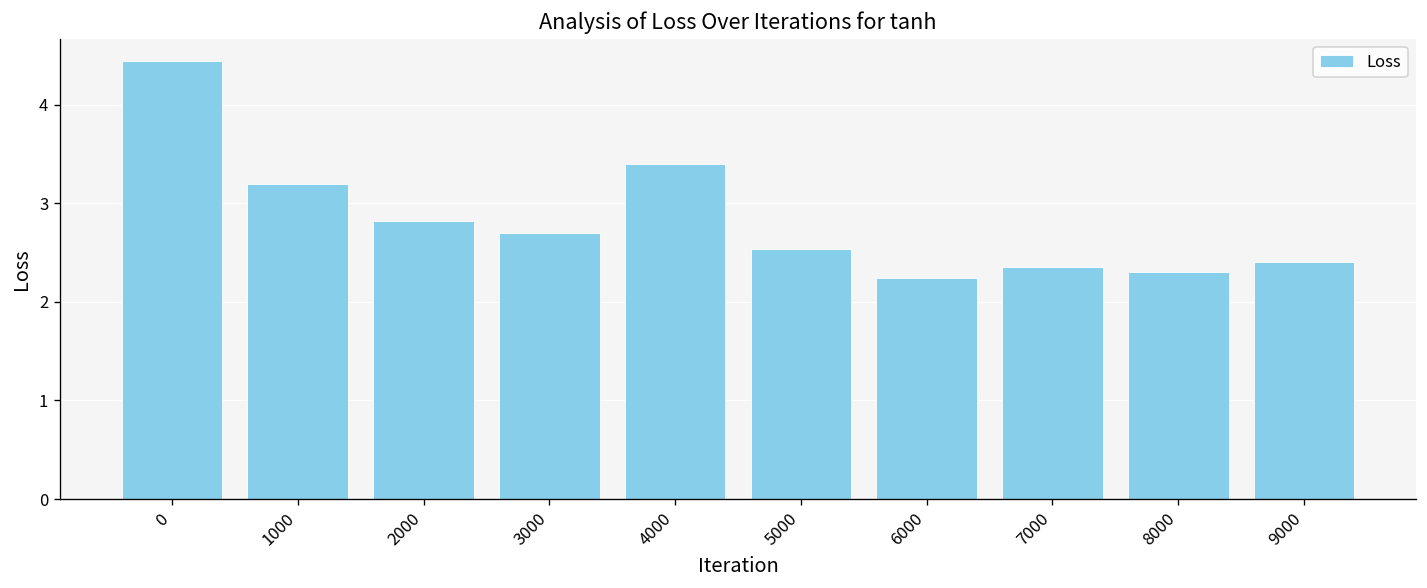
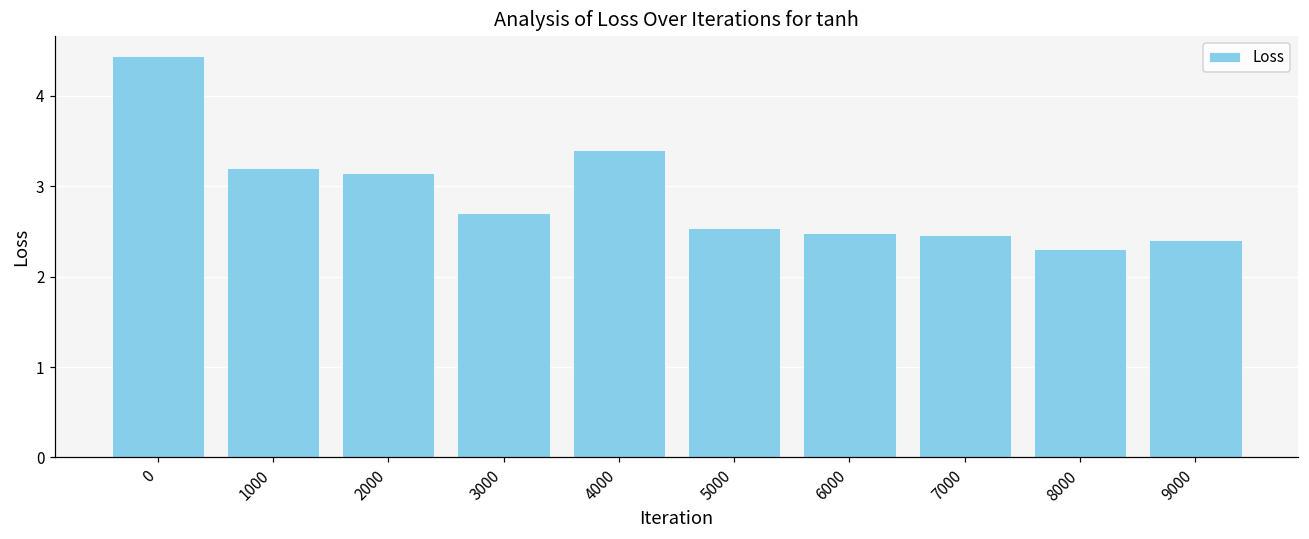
2000: 2.8 -> 3.1
6000: 2.2 -> 2.5
7000: 2.4 -> 2.5
